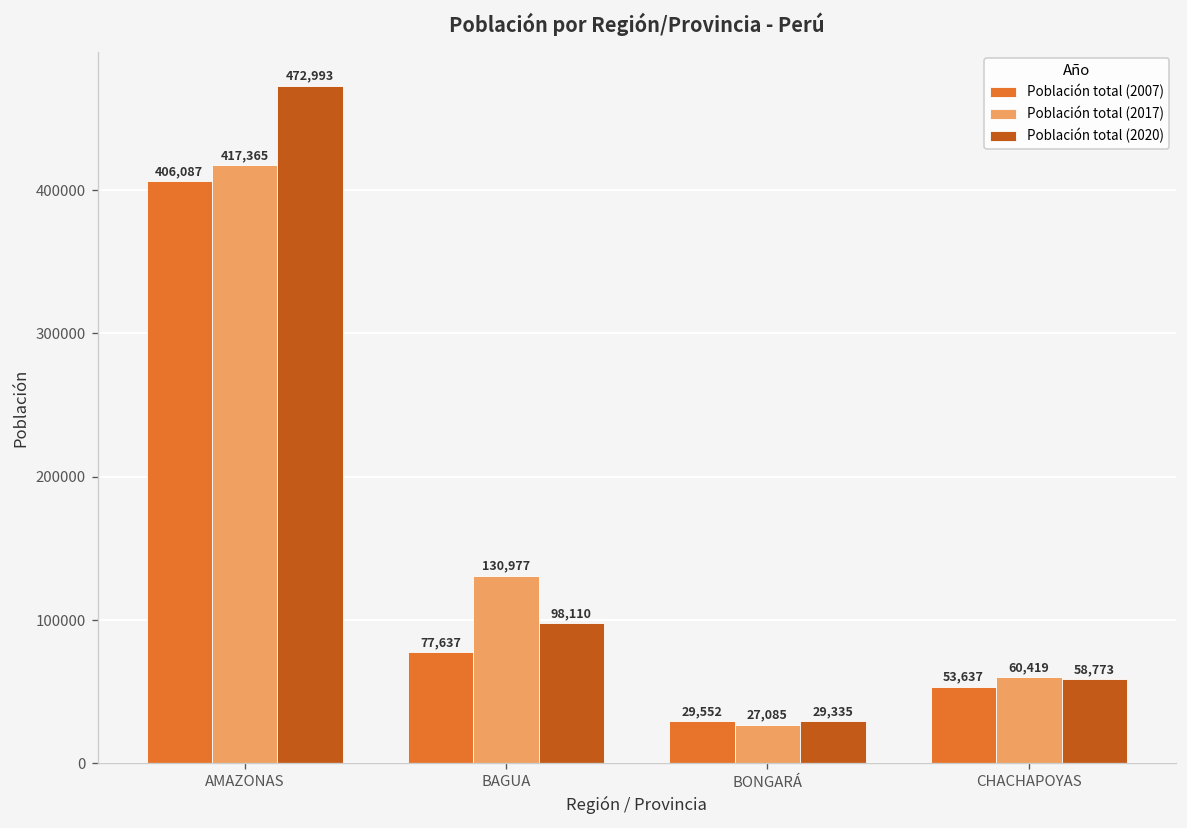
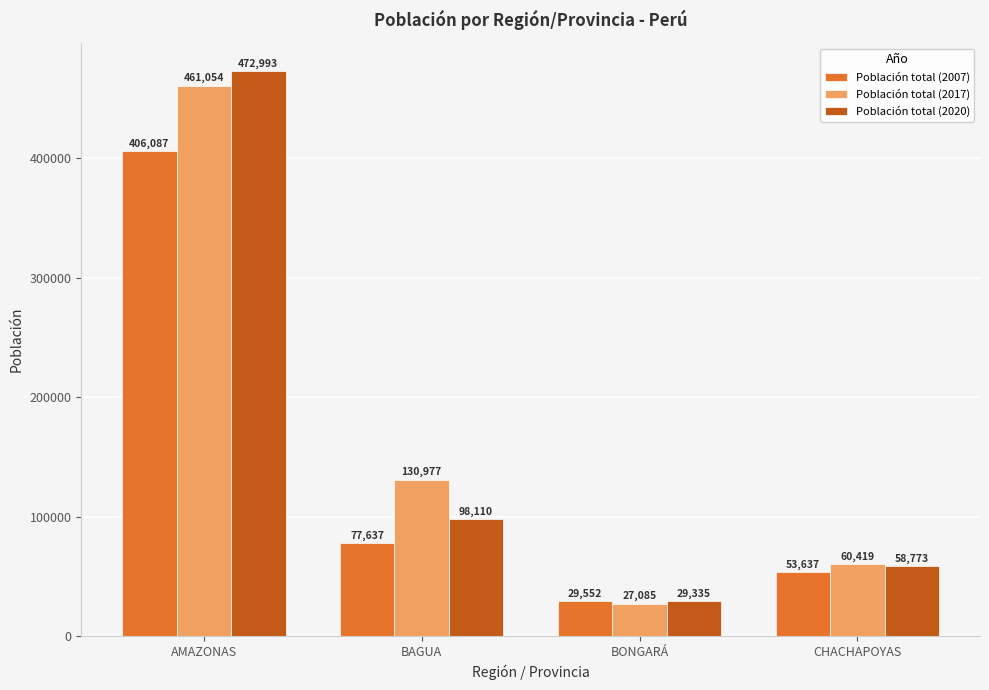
Población total (2017), AMAZONAS: 417,365 -> 461,054
